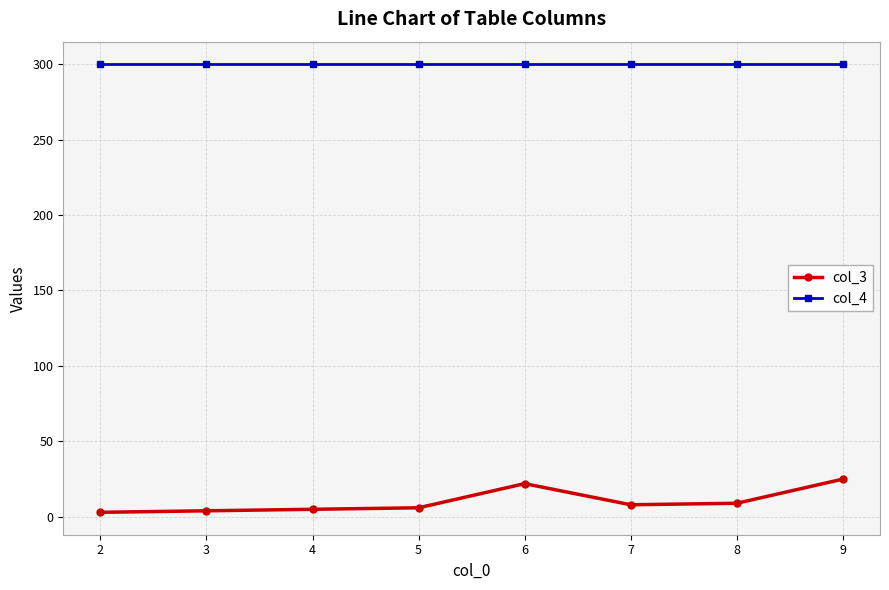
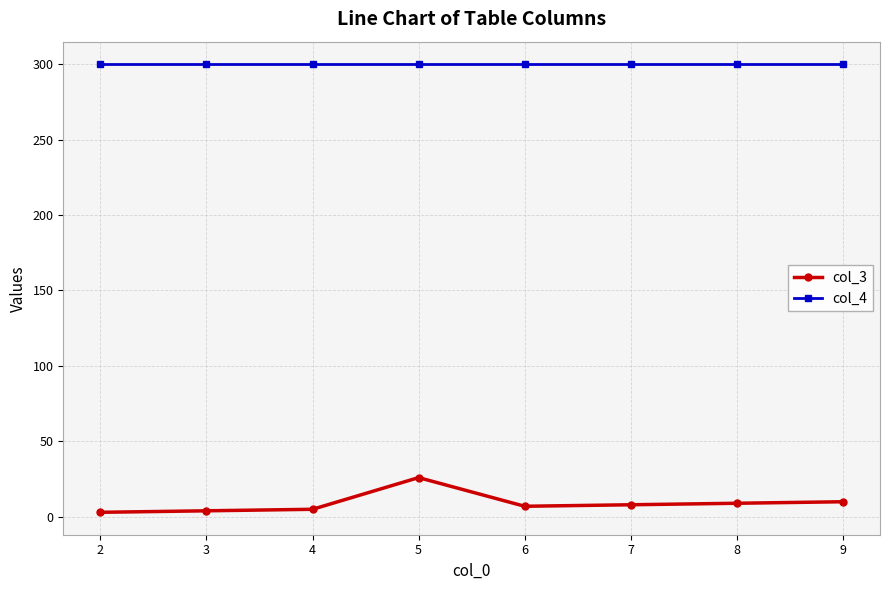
col_3, 5: 6 -> 26
col_3, 6: 22 -> 7
col_3, 9: 25 -> 10
